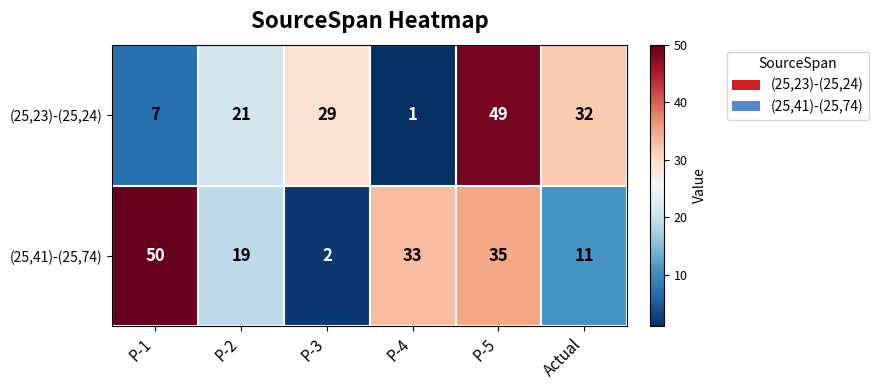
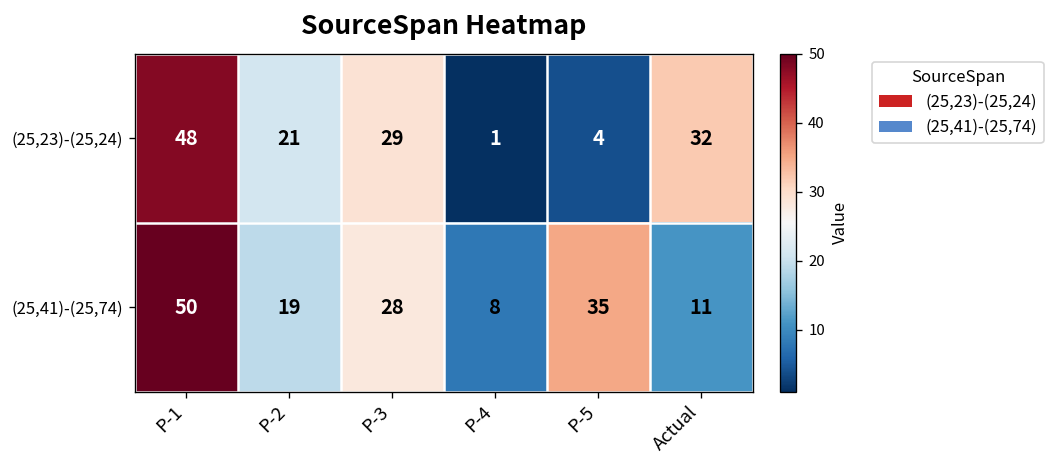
(25,23)-(25,24), P-1: 7 -> 48
(25,23)-(25,24), P-5: 49 -> 4
(25,41)-(25,74), P-3: 2 -> 28
(25,41)-(25,74), P-4: 33 -> 8
